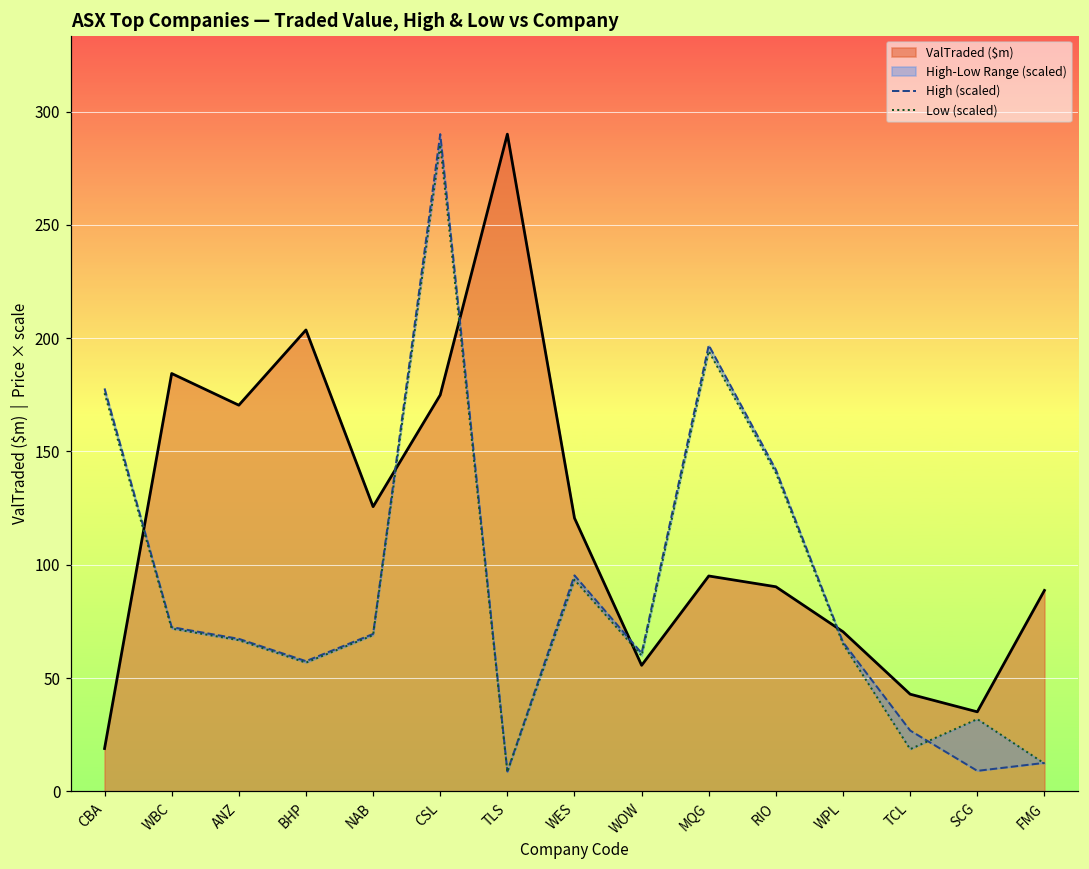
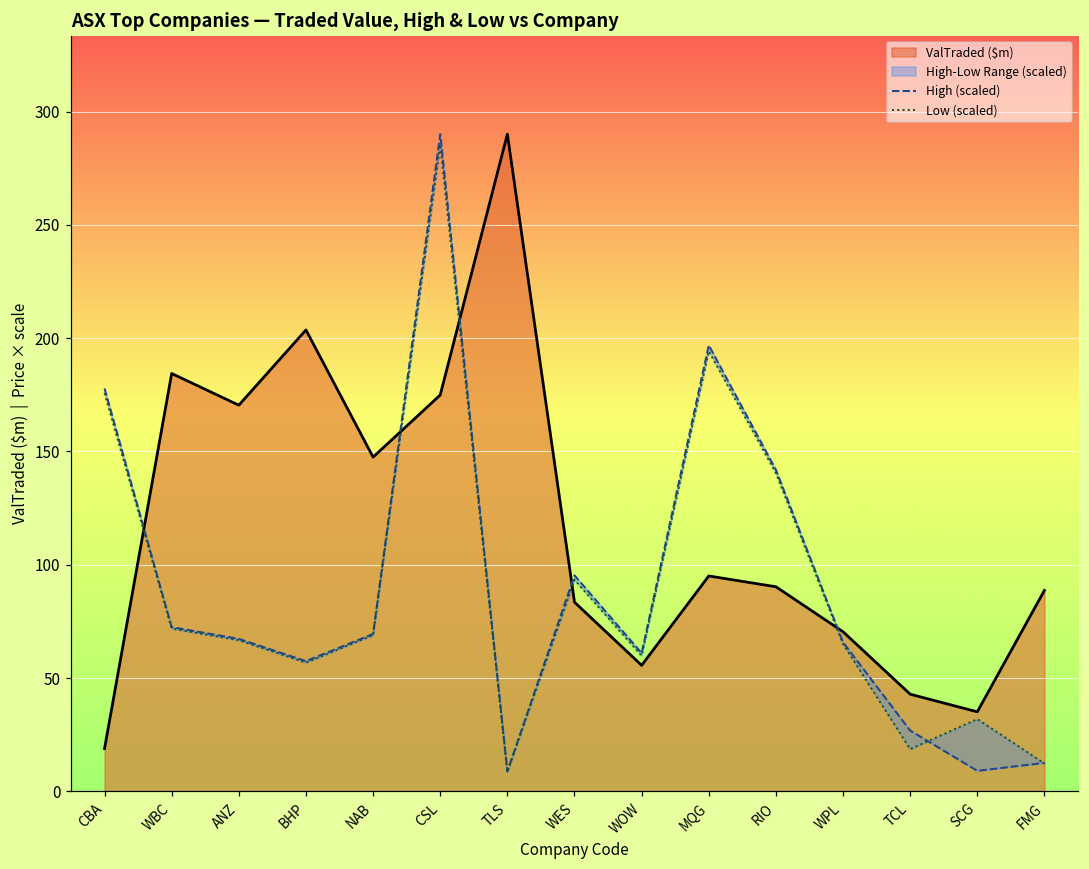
ValTraded ($m), NAB: 126 -> 148
ValTraded ($m), WES: 121 -> 84
